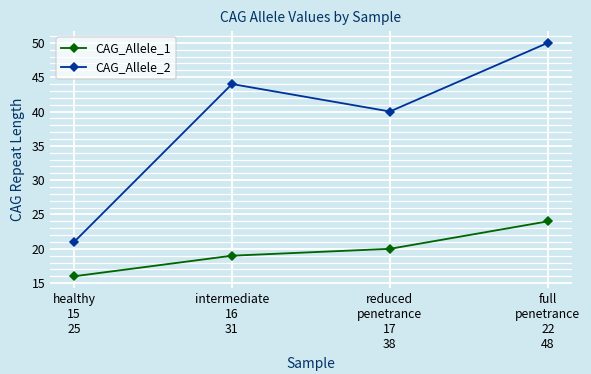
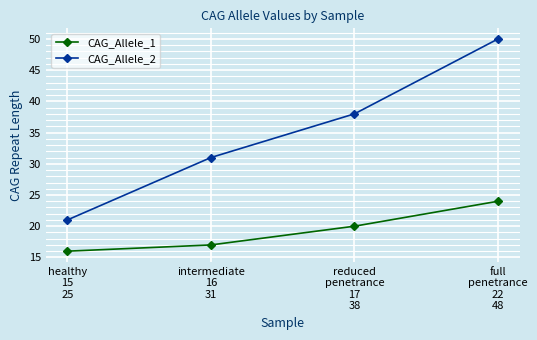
CAG_Allele_1, intermediate 16 31: 19 -> 17
CAG_Allele_2, intermediate 16 31: 44 -> 31
CAG_Allele_2, reduced penetrance 17 38: 40 -> 38
